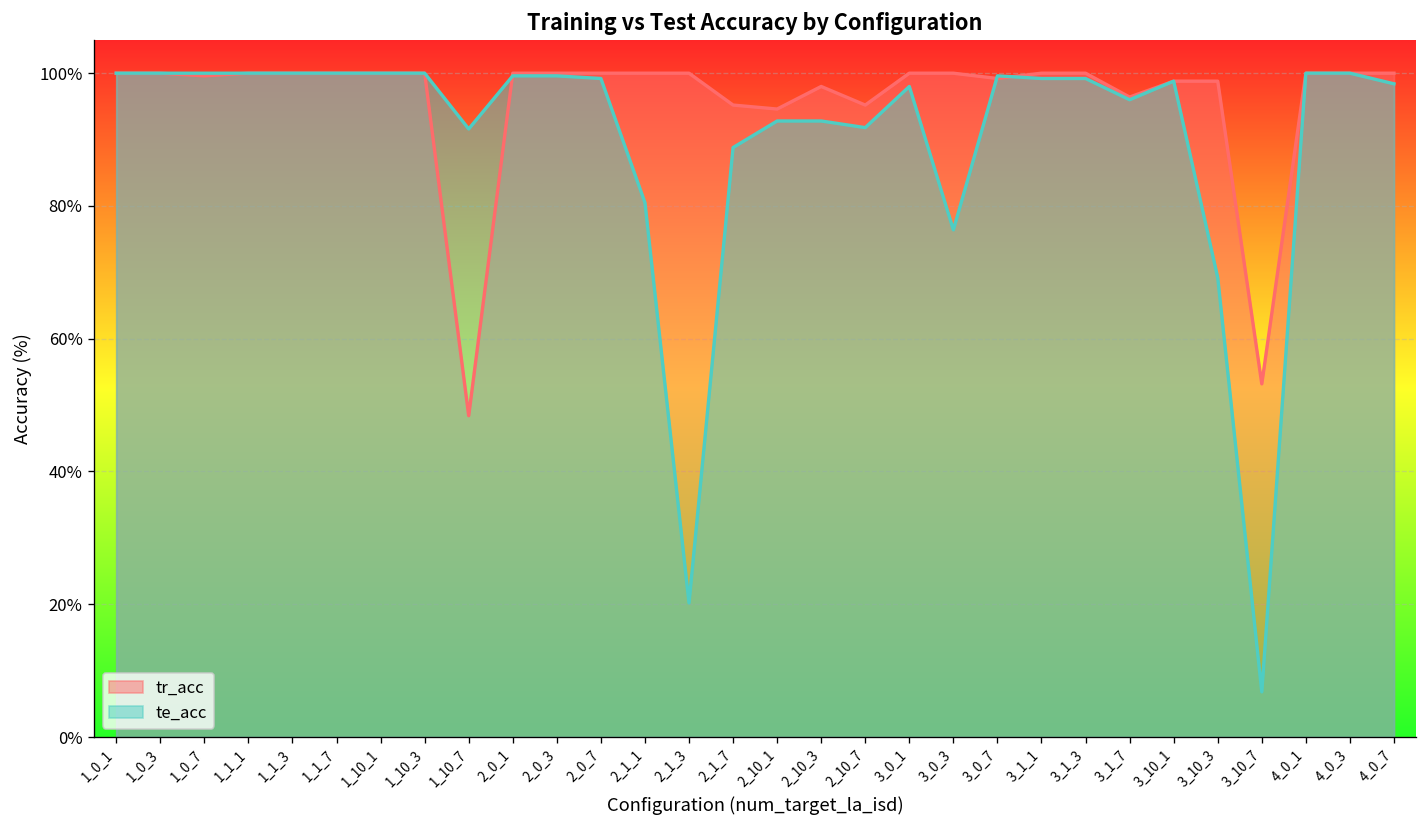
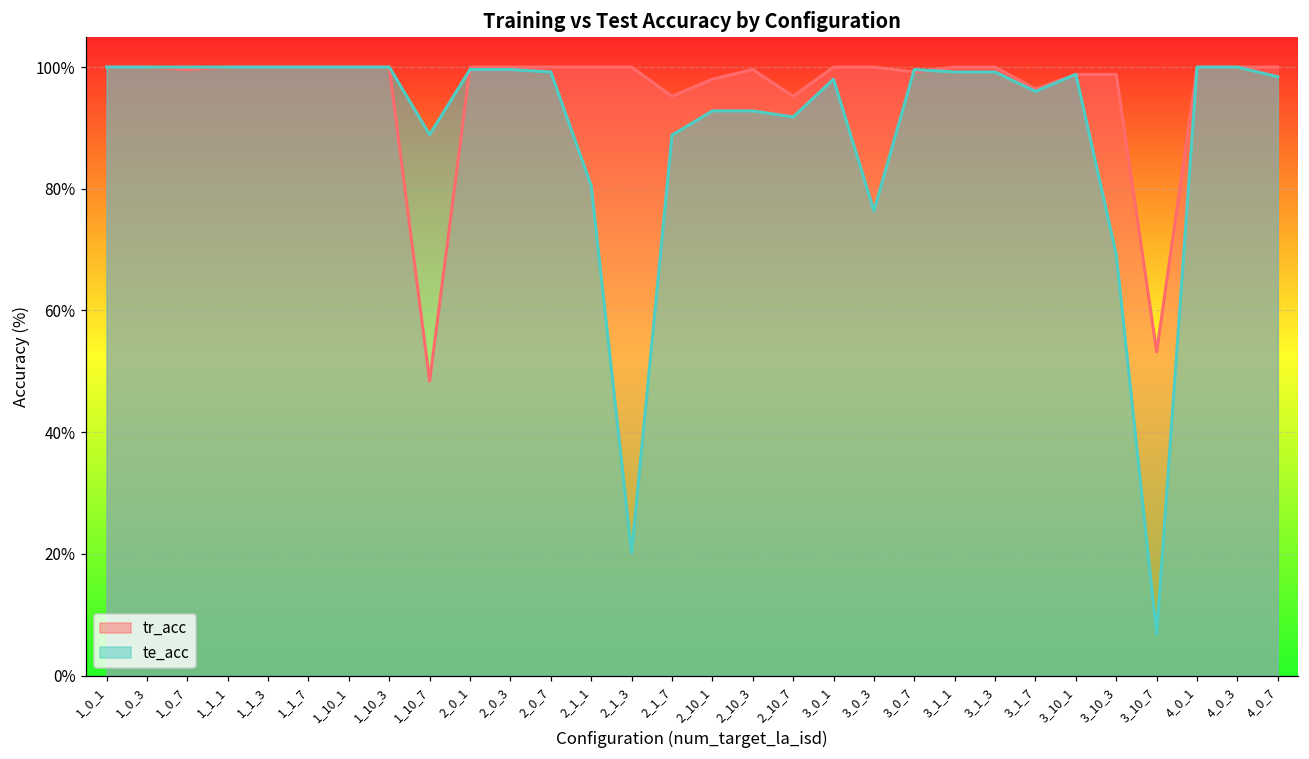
te_acc, 1_10_7: 92% -> 89%
tr_acc, 2_10_1: 95% -> 98%
tr_acc, 2_10_3: 98% -> 100%
